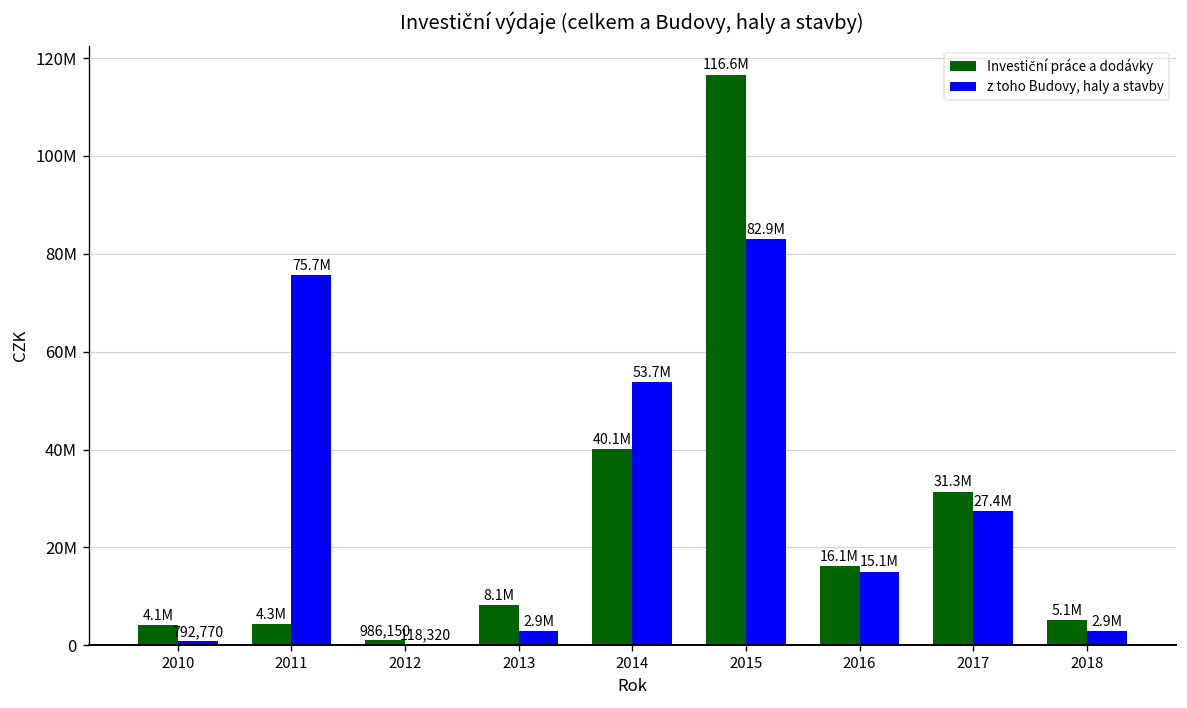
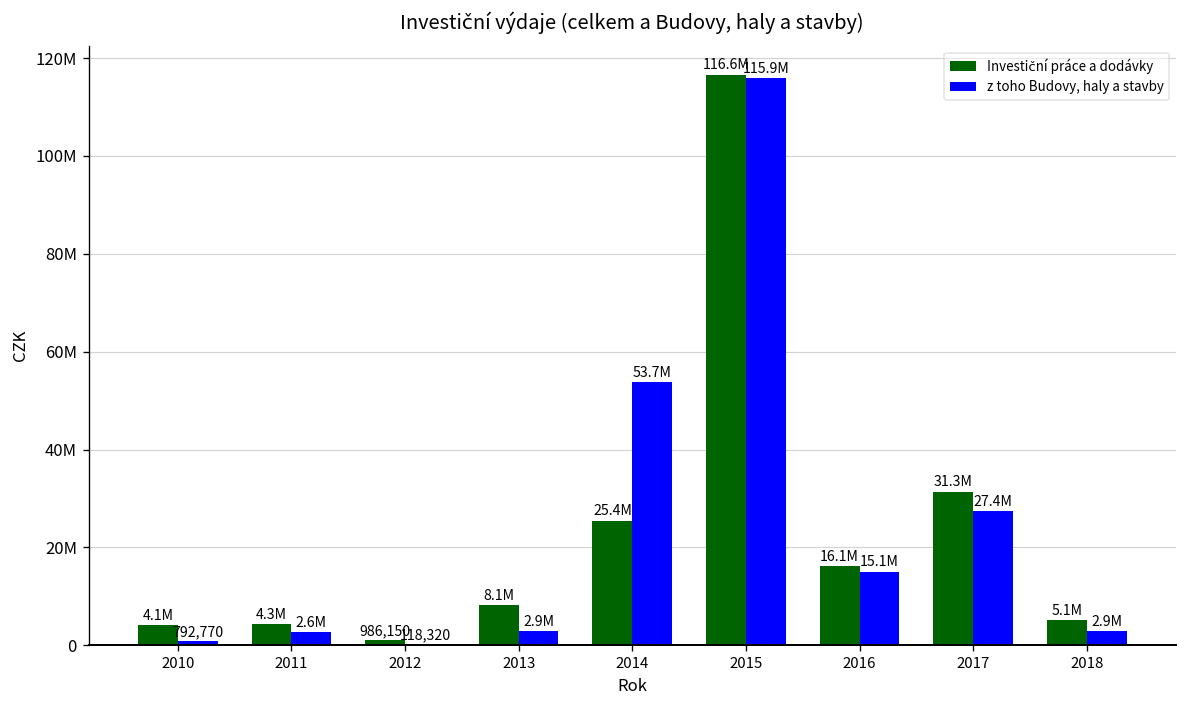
z toho Budovy, haly a stavby, 2011: 75.7M -> 2.6M
Investiční práce a dodávky, 2014: 40.1M -> 25.4M
z toho Budovy, haly a stavby, 2015: 82.9M -> 115.9M
